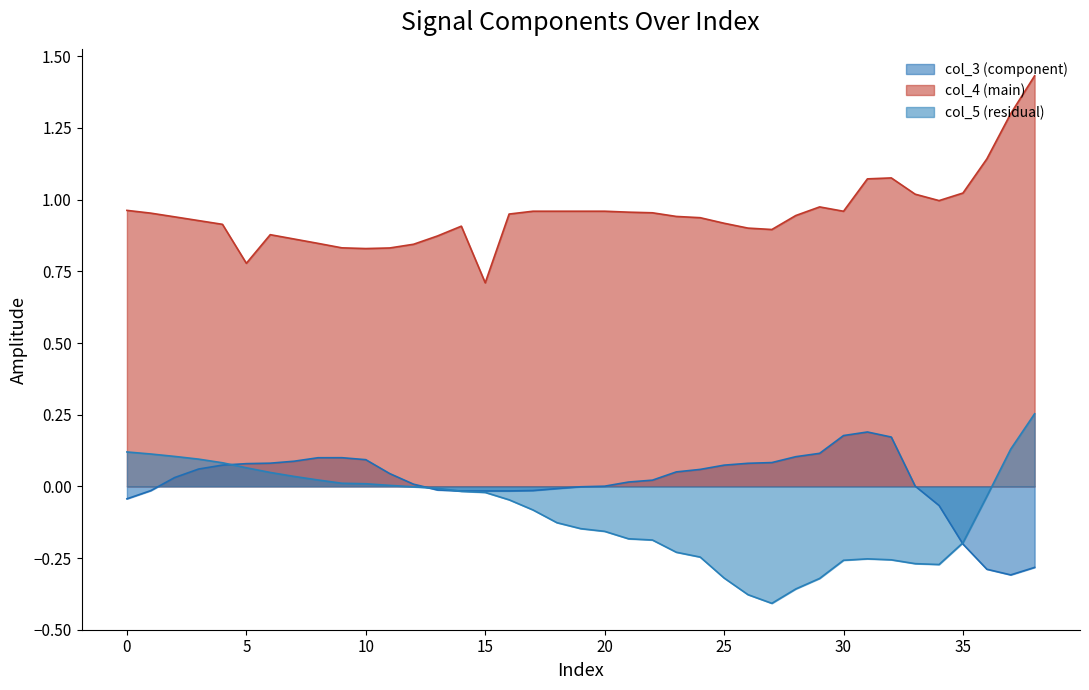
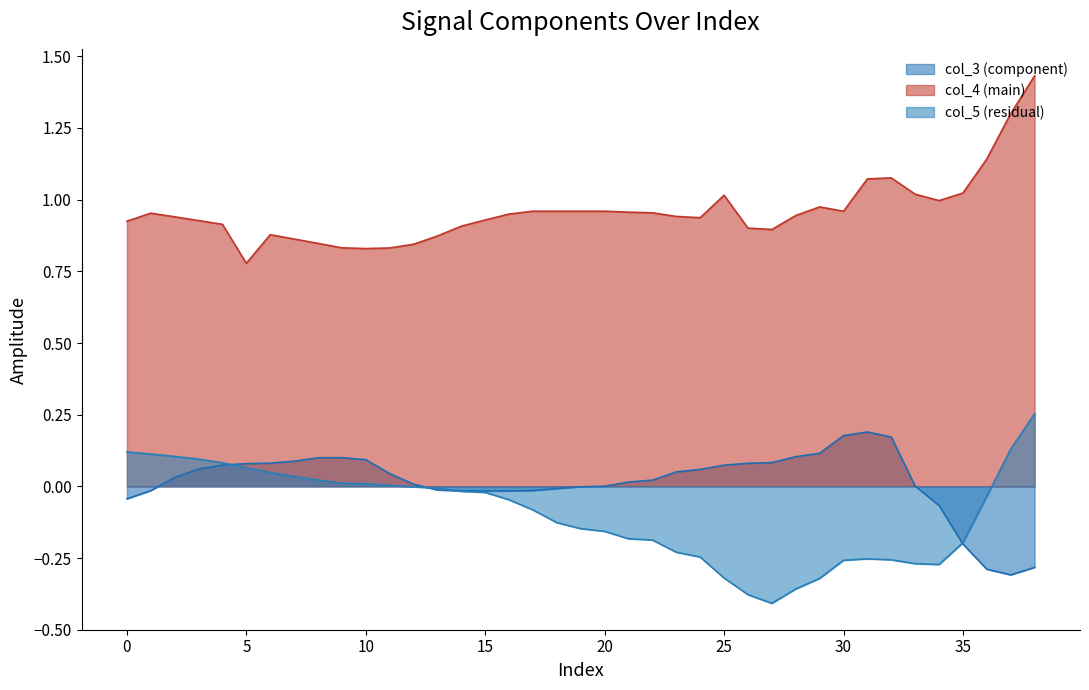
col_4 (main), 0: 0.96 -> 0.92
col_4 (main), 15: 0.71 -> 0.93
col_4 (main), 25: 0.92 -> 1.02
